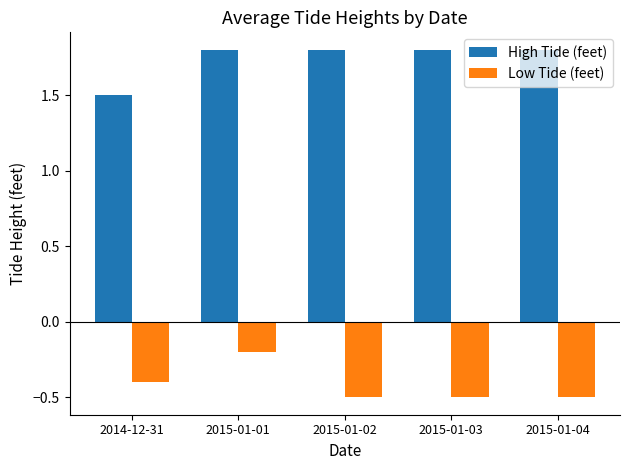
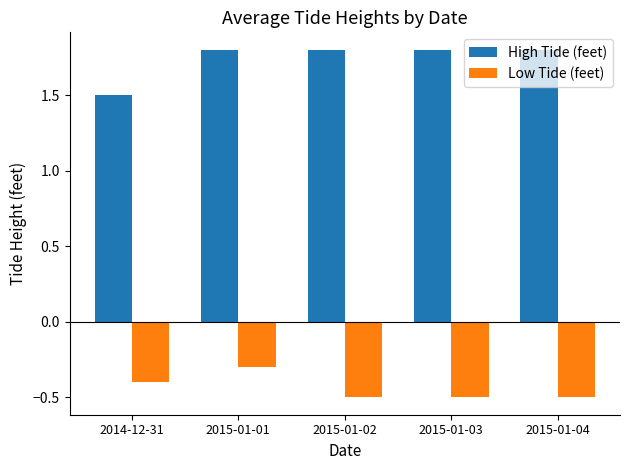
Low Tide (feet), 2015-01-01: -0.2 -> -0.3
